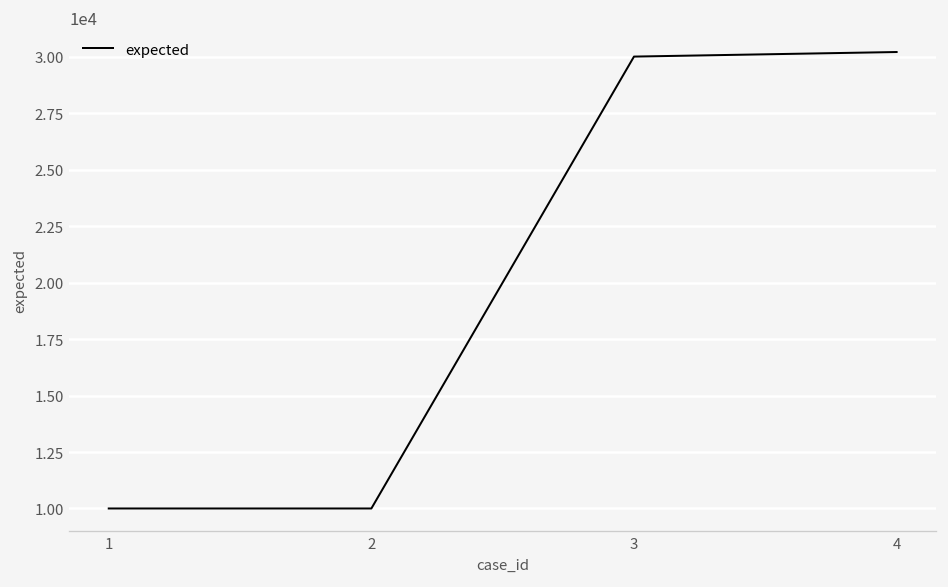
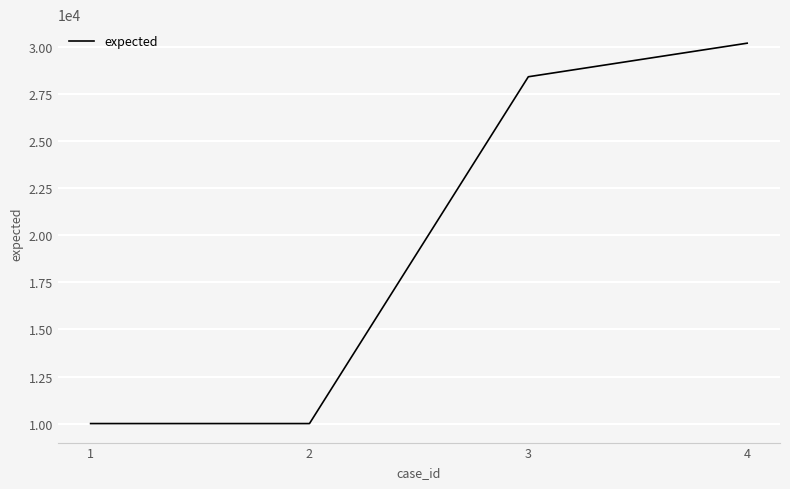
3: 30000 -> 28400
